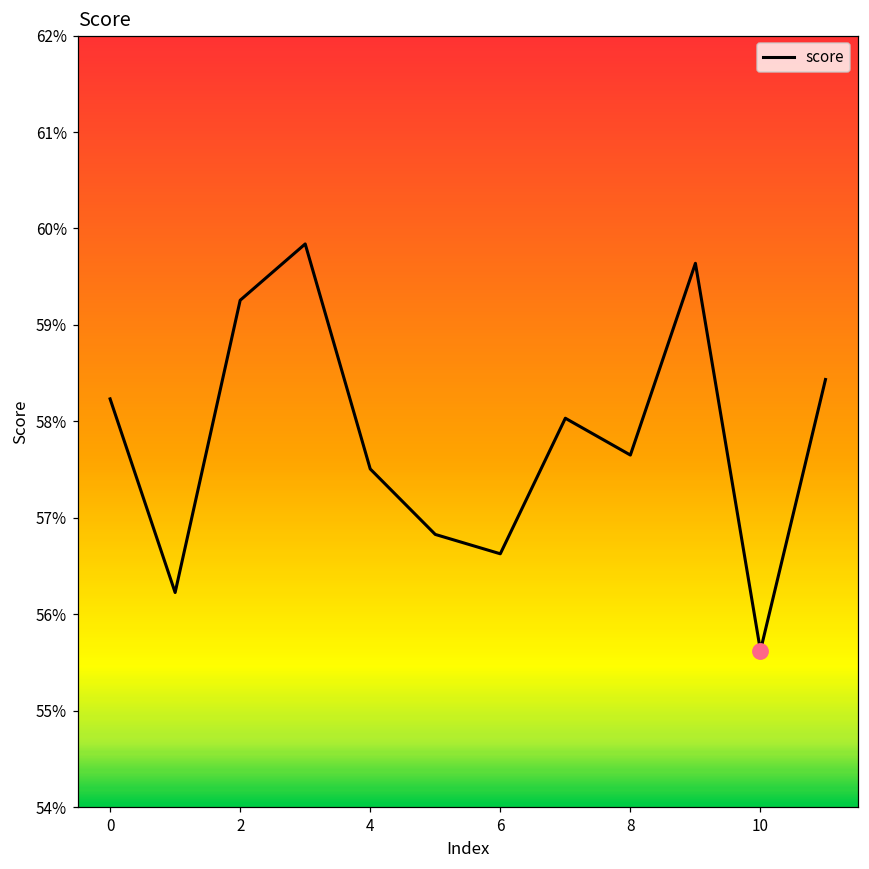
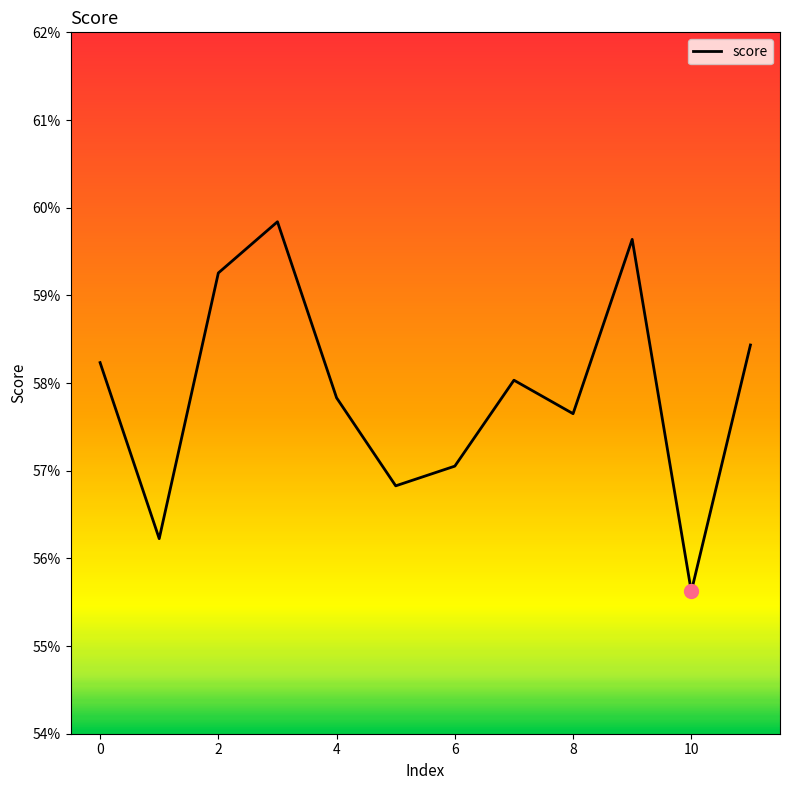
score, 4: 57.5% -> 57.8%
score, 6: 56.6% -> 57.1%
